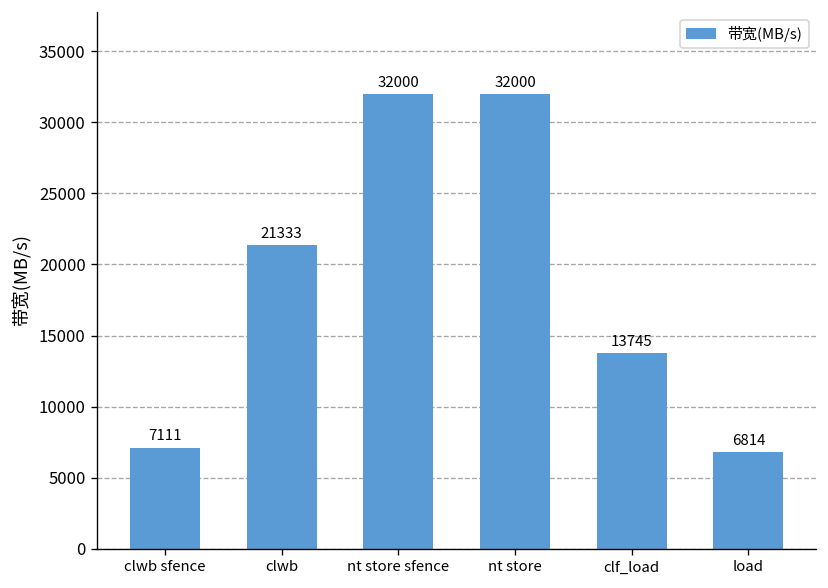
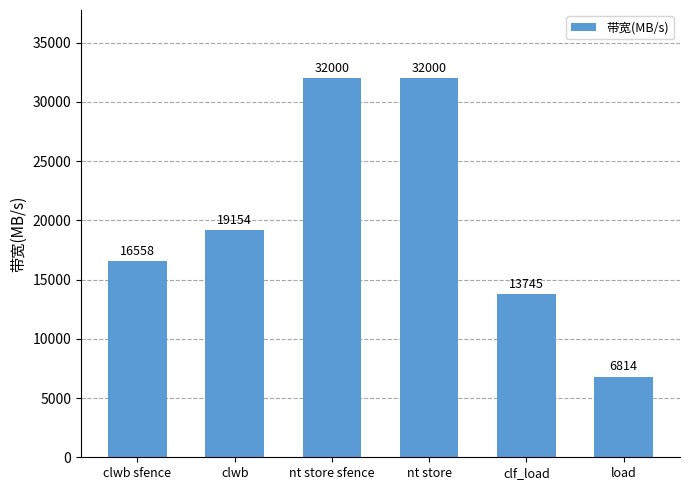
clwb sfence: 7111 -> 16558
clwb: 21333 -> 19154
